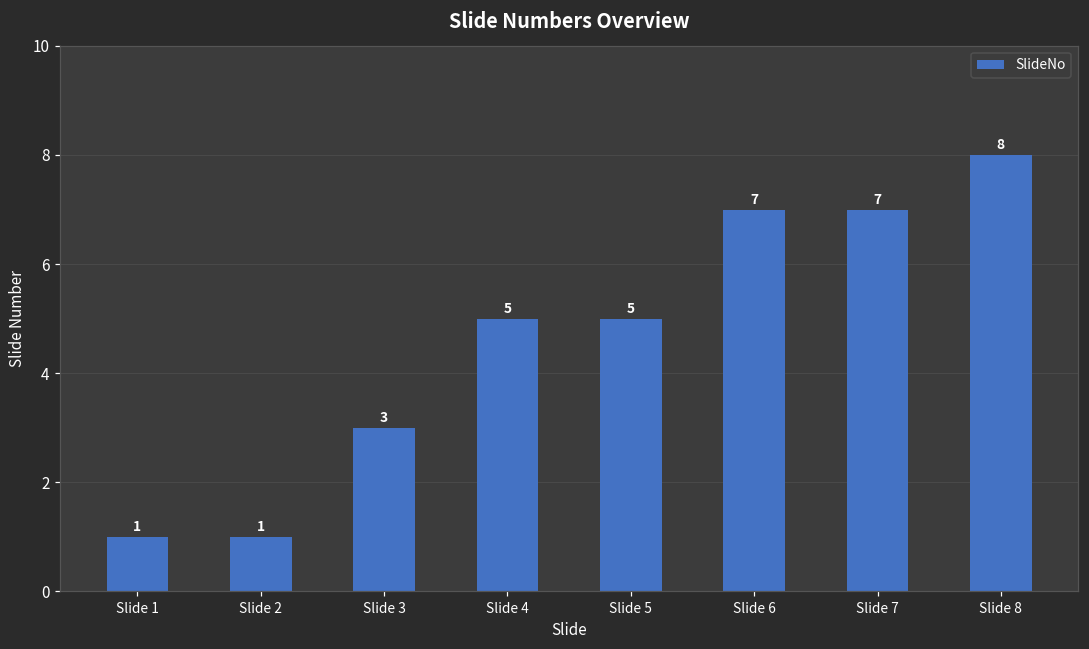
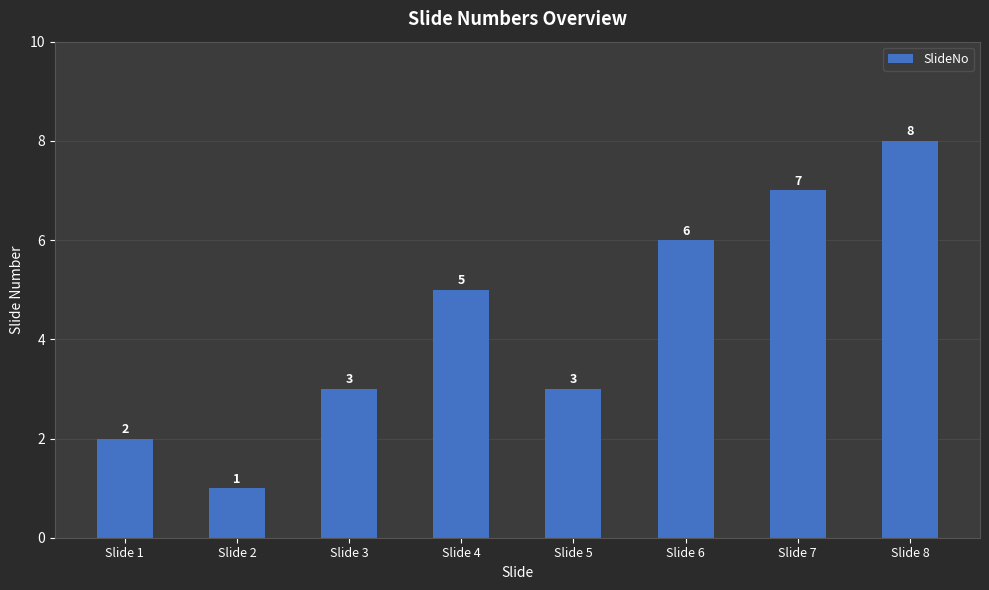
Slide 1: 1 -> 2
Slide 5: 5 -> 3
Slide 6: 7 -> 6
